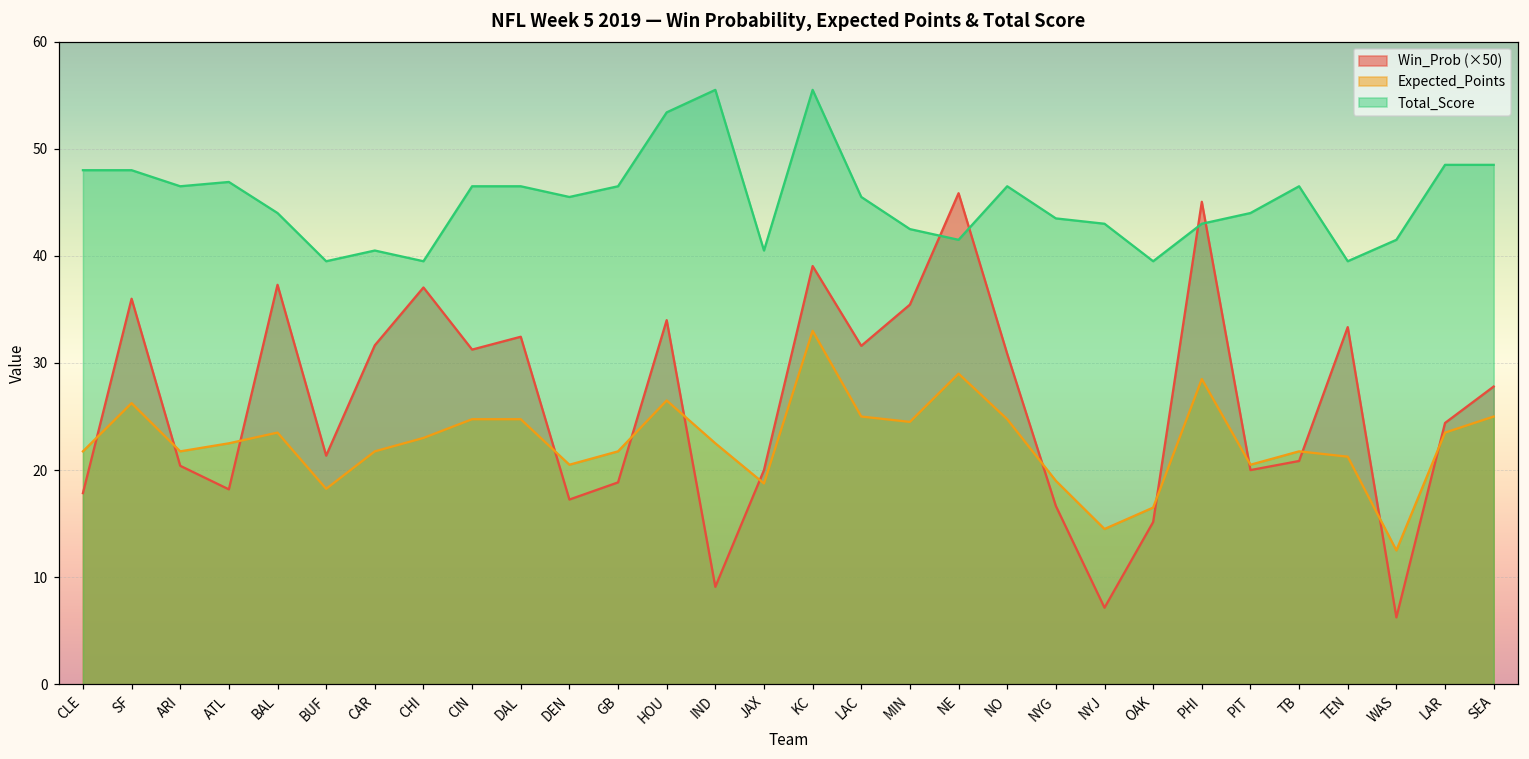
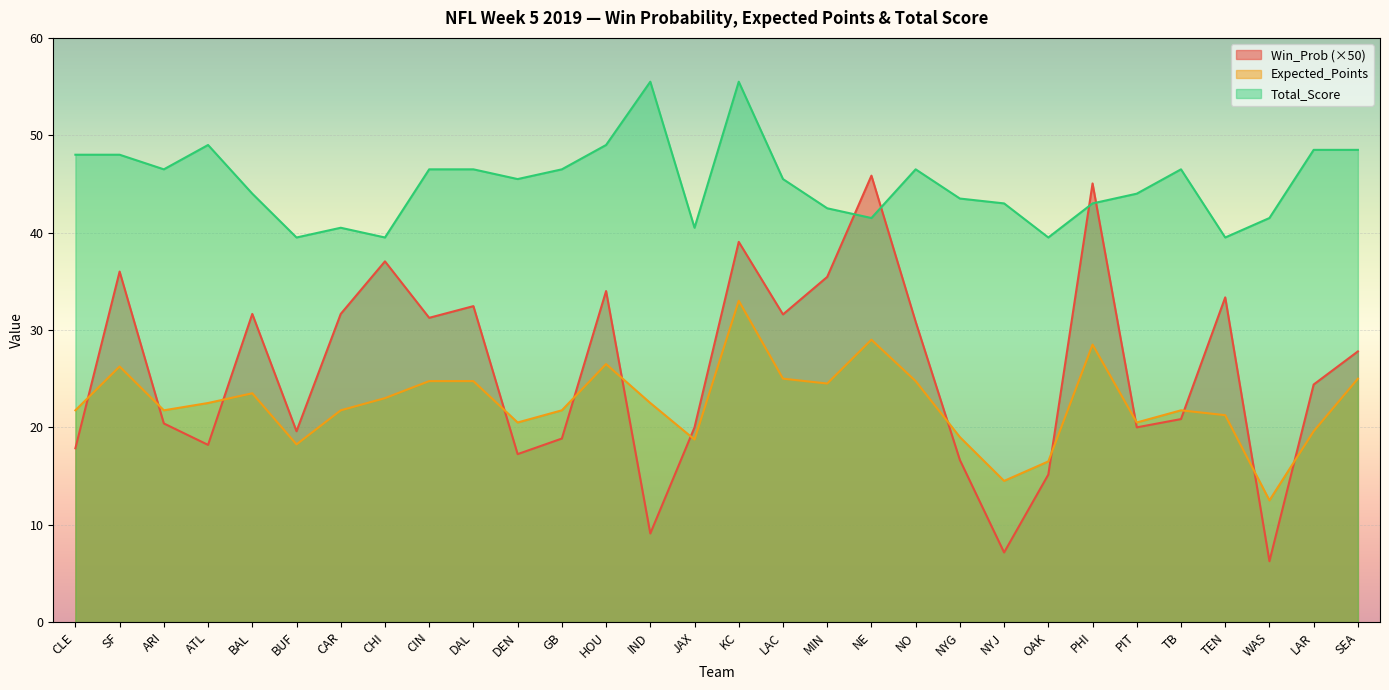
Total_Score, ATL: 47 -> 49
Win_Prob (×50), BAL: 37 -> 32
Win_Prob (×50), BUF: 21 -> 20
Total_Score, HOU: 53 -> 49
Expected_Points, LAR: 24 -> 20
